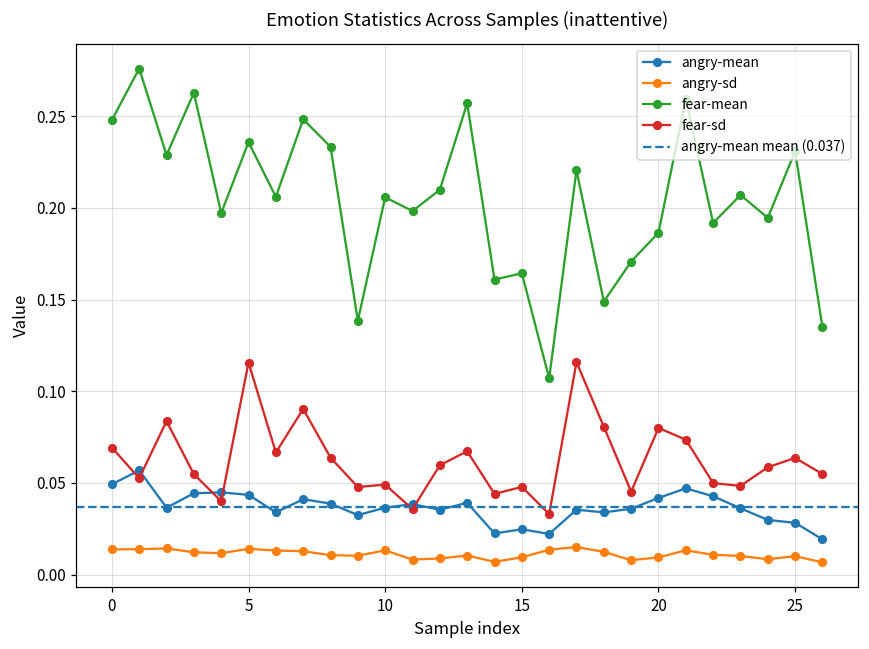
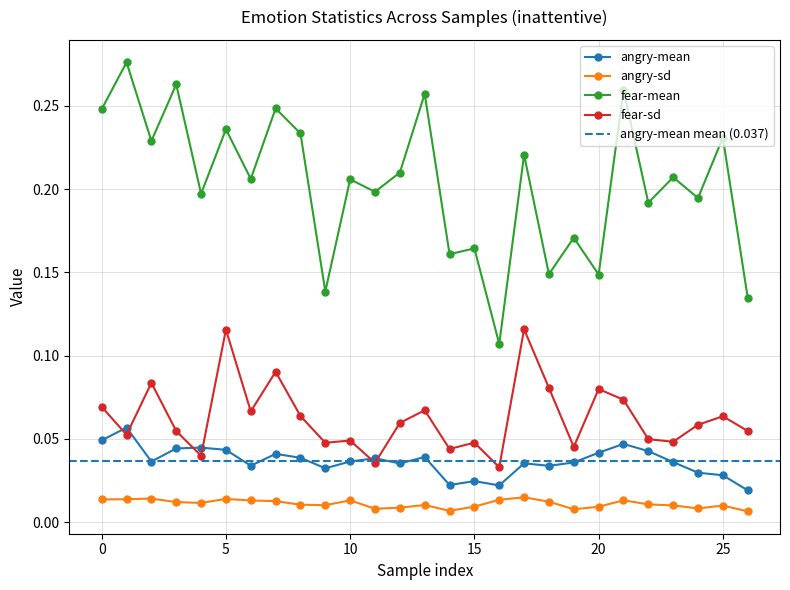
fear-mean, 20: 0.186 -> 0.149
